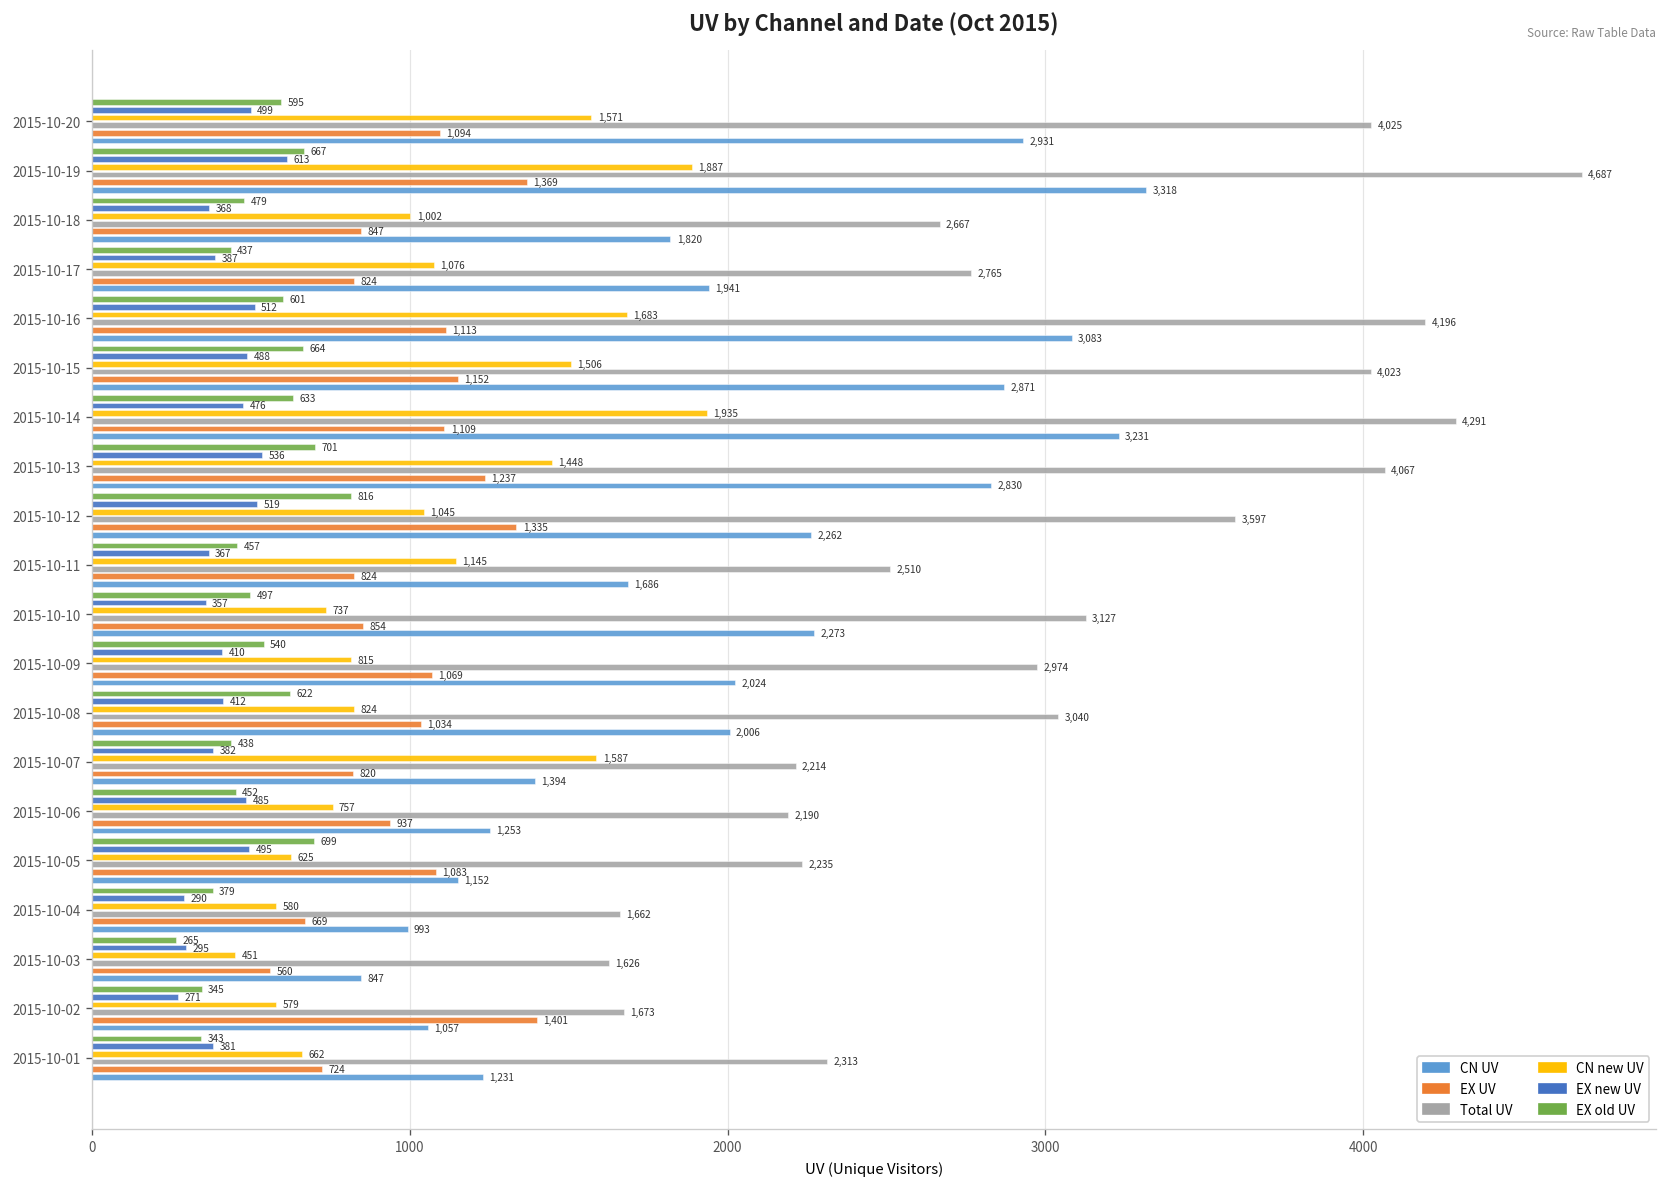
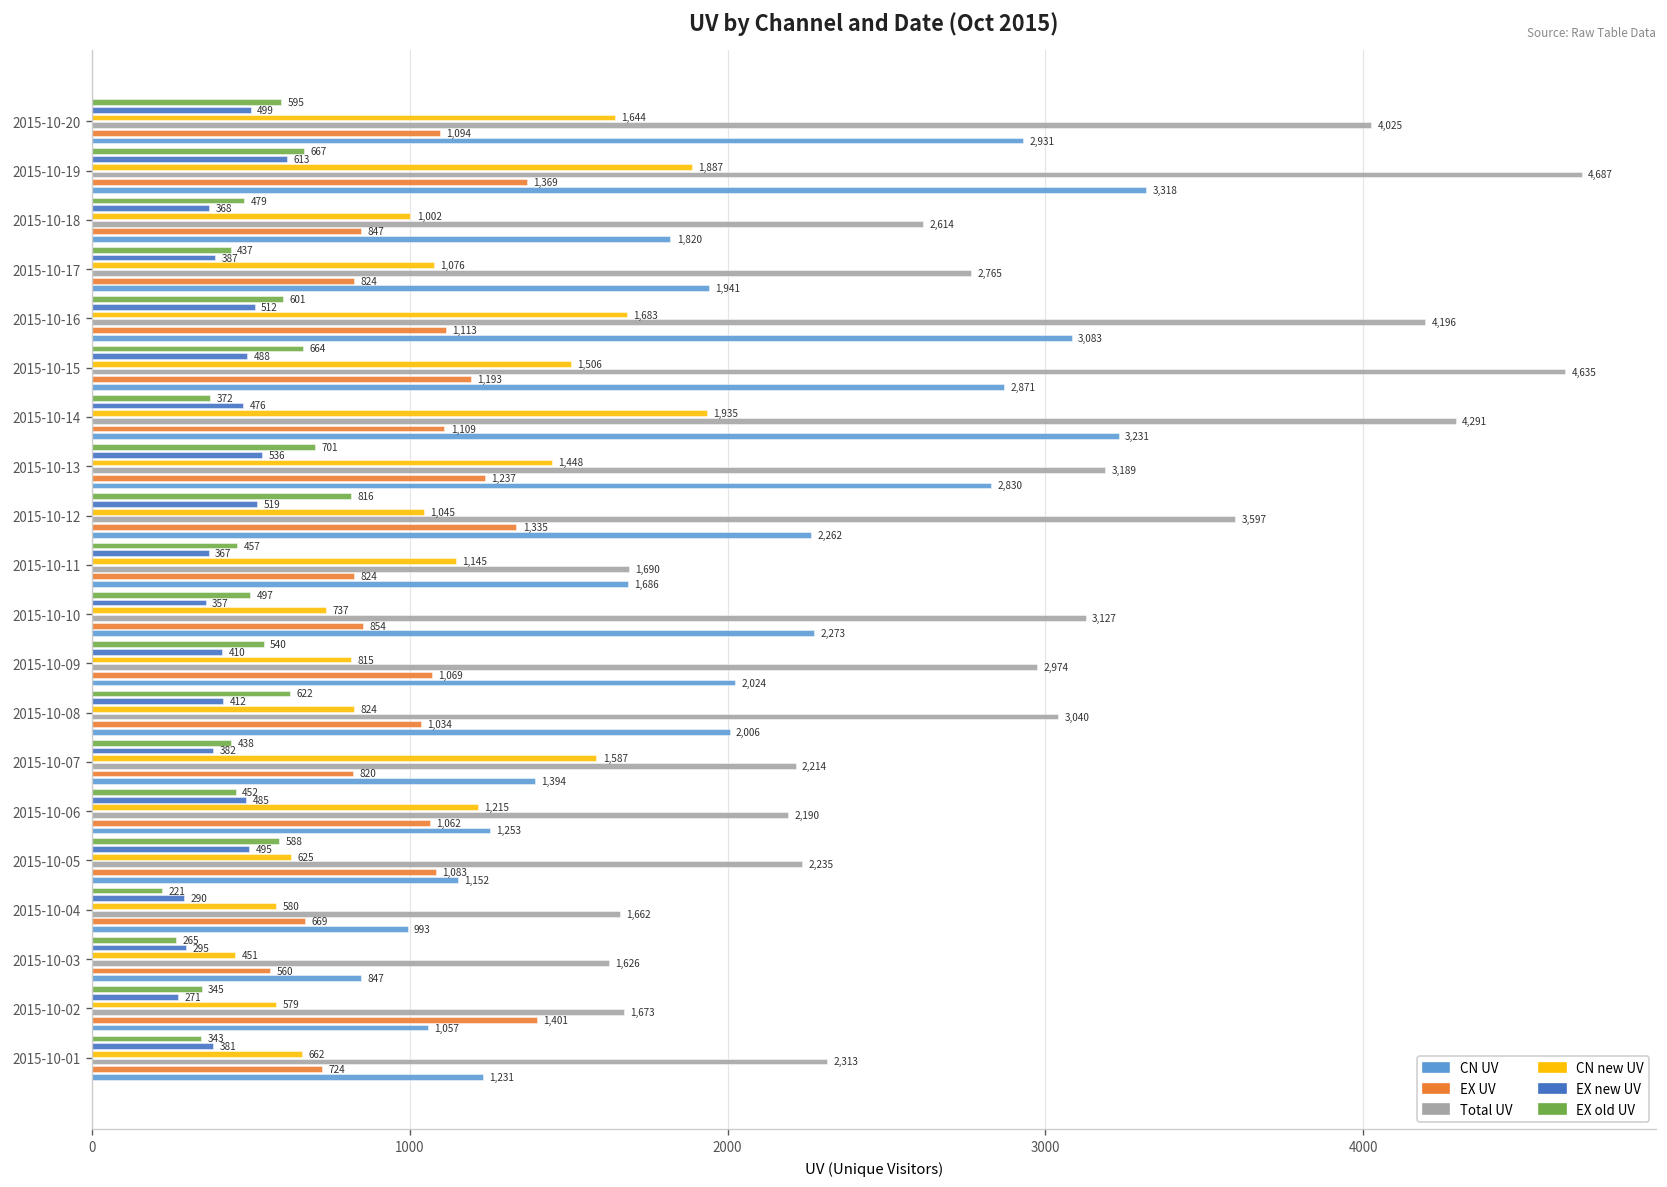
CN new UV, 2015-10-20: 1,571 -> 1,644
Total UV, 2015-10-18: 2,667 -> 2,614
Total UV, 2015-10-15: 4,023 -> 4,635
EX UV, 2015-10-15: 1,152 -> 1,193
EX old UV, 2015-10-14: 633 -> 372
Total UV, 2015-10-13: 4,067 -> 3,189
Total UV, 2015-10-11: 2,510 -> 1,690
CN new UV, 2015-10-06: 757 -> 1,215
EX UV, 2015-10-06: 937 -> 1,062
EX old UV, 2015-10-05: 699 -> 588
EX old UV, 2015-10-04: 379 -> 221
